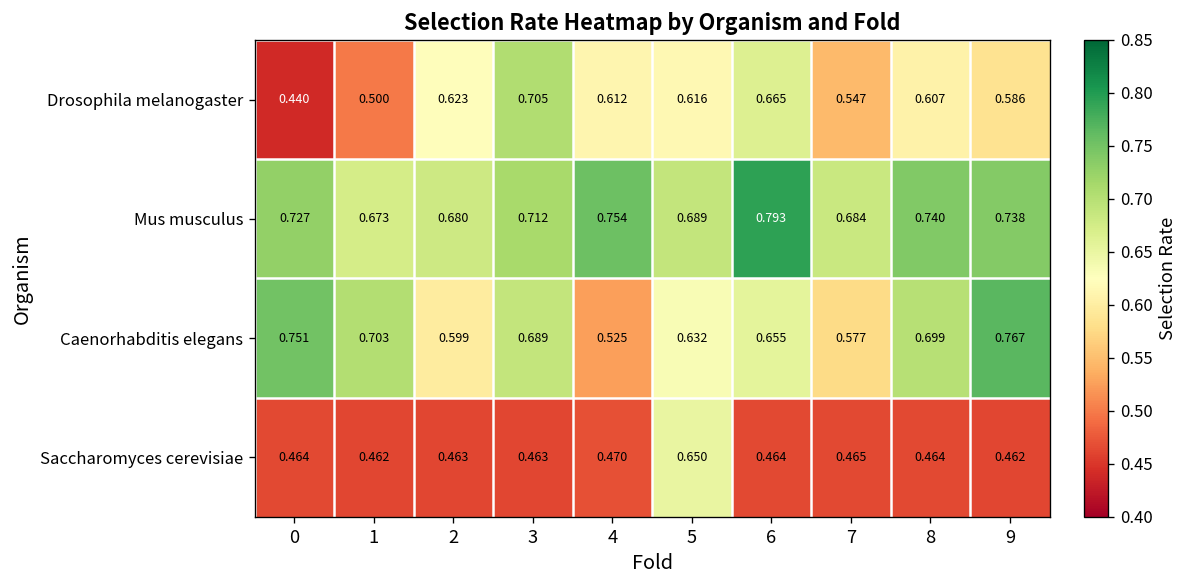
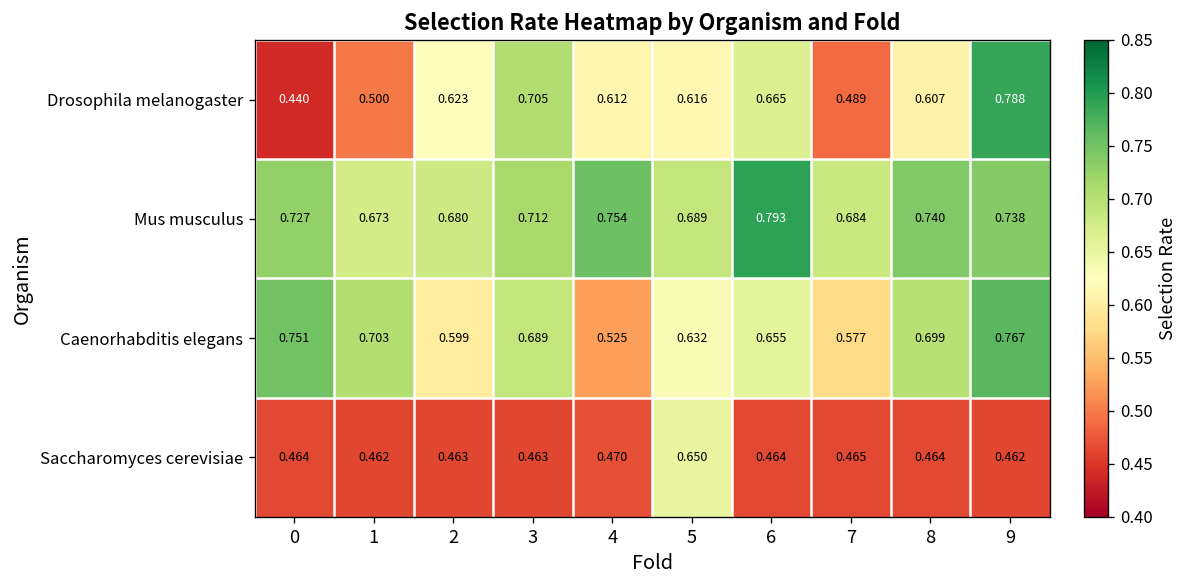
Drosophila melanogaster, 7: 0.547 -> 0.489
Drosophila melanogaster, 9: 0.586 -> 0.788
